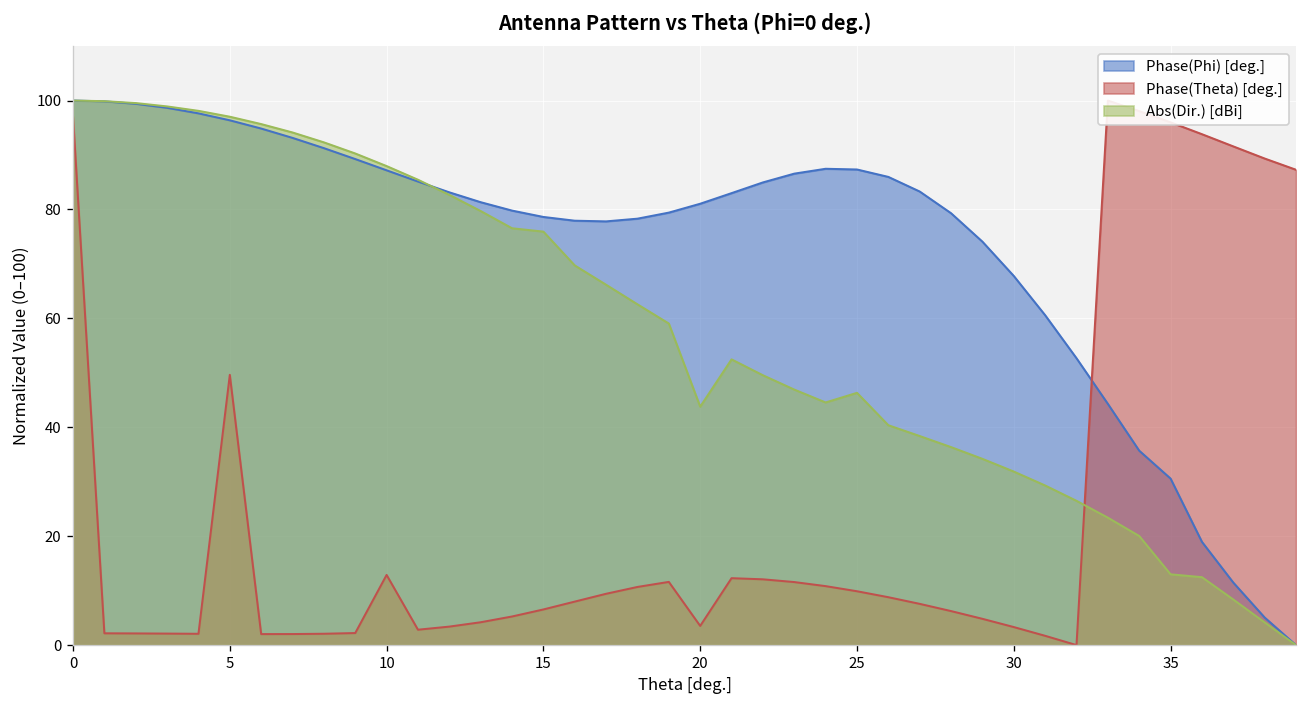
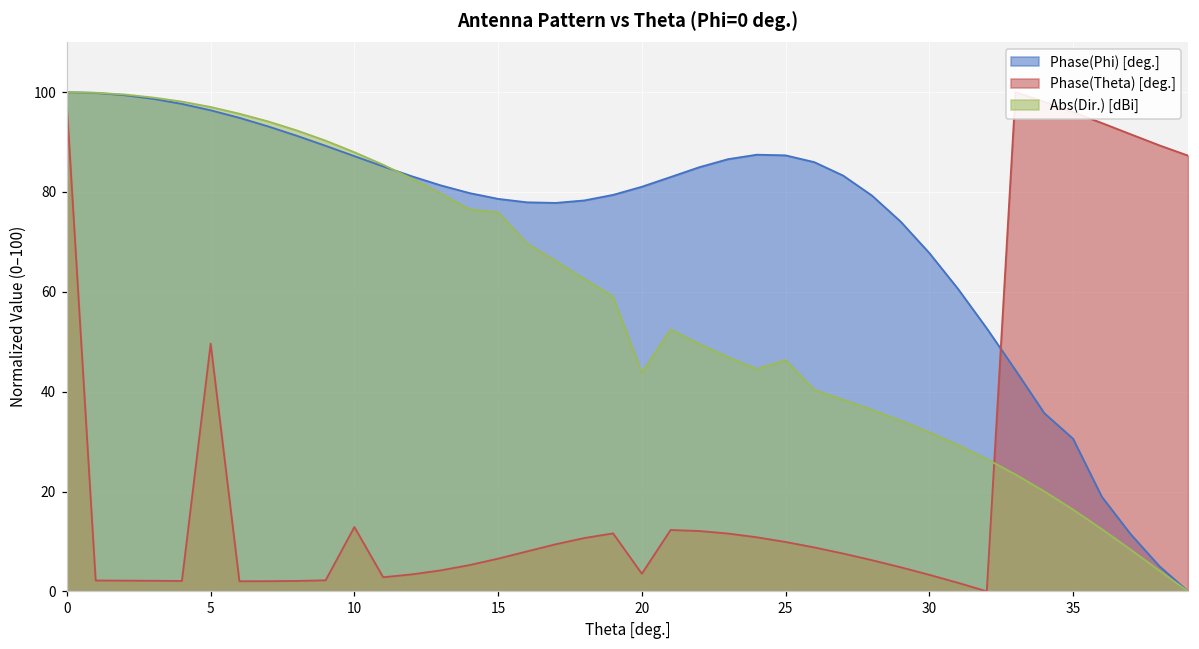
Abs(Dir.) [dBi], 35: 13 -> 16
